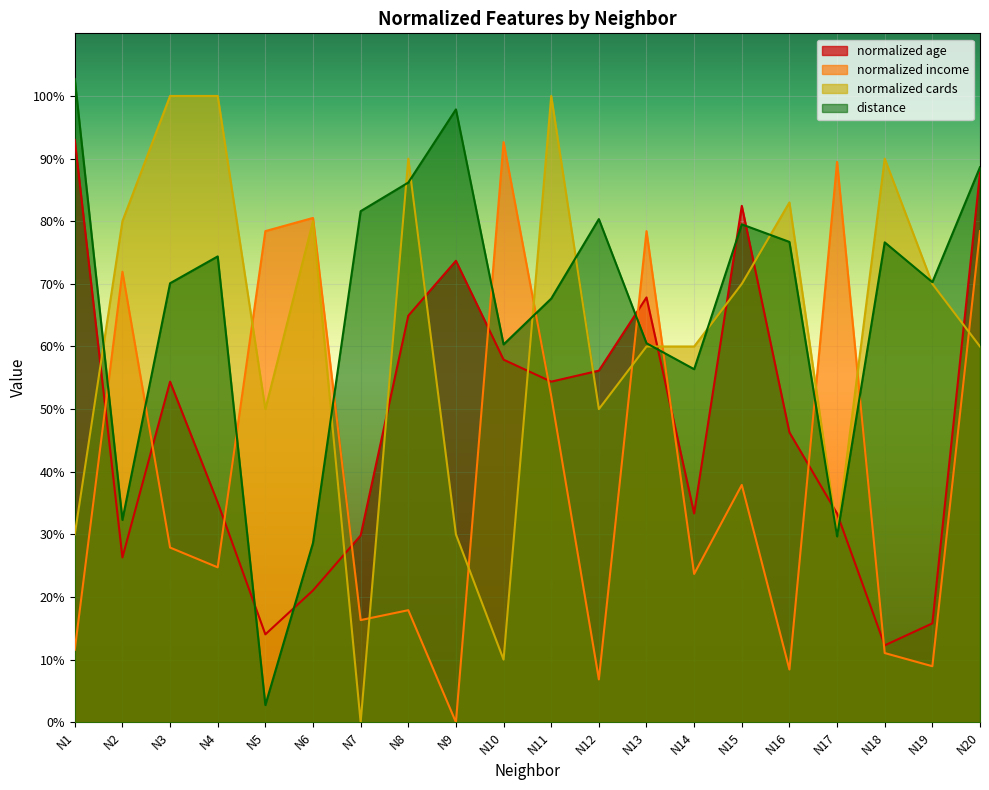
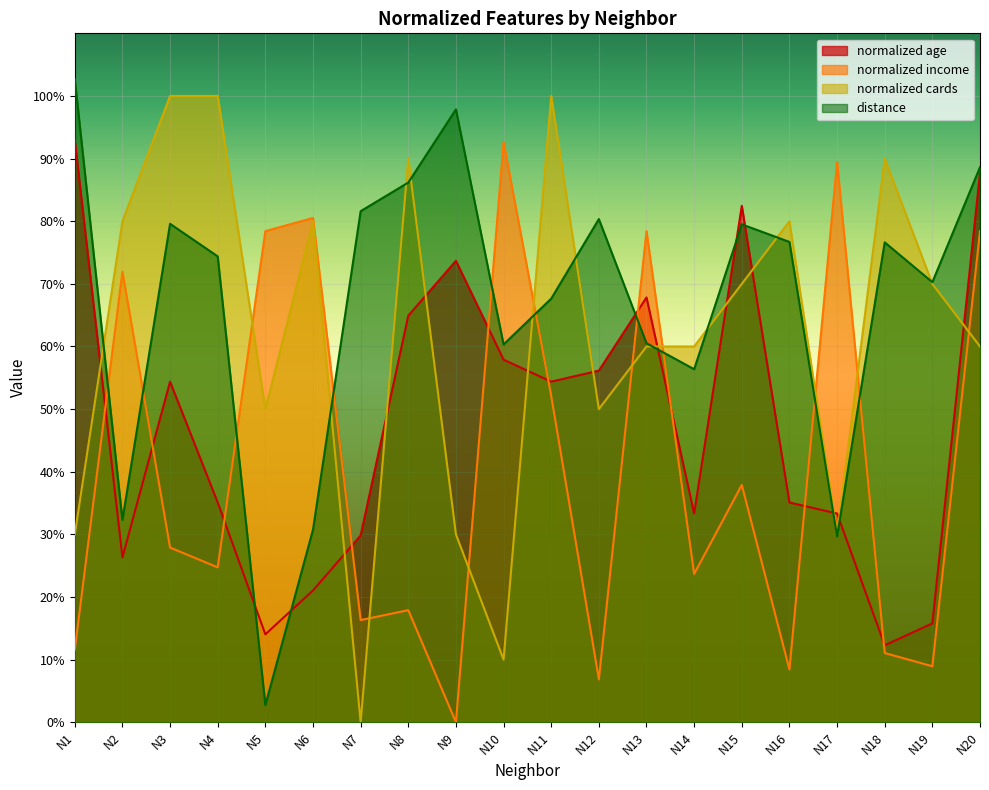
distance, N3: 70% -> 80%
distance, N6: 29% -> 31%
normalized age, N16: 46% -> 35%
normalized cards, N16: 83% -> 80%
